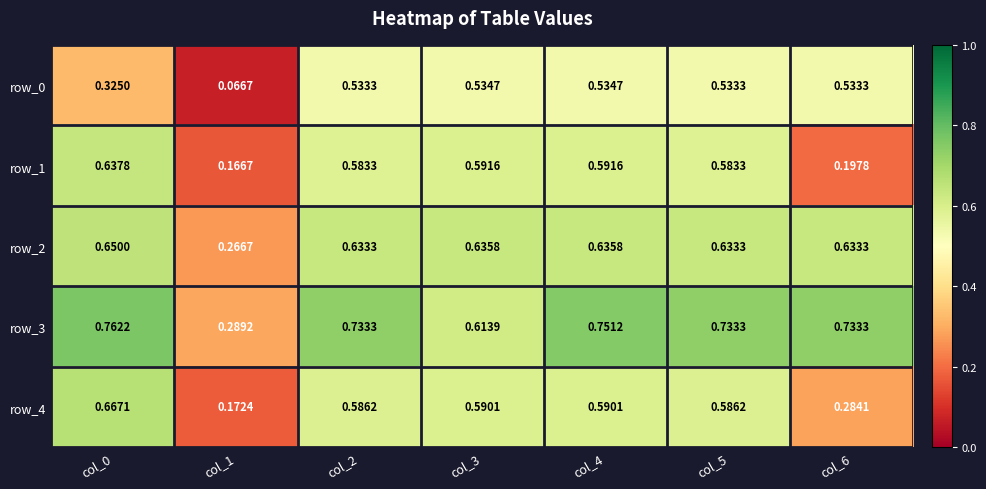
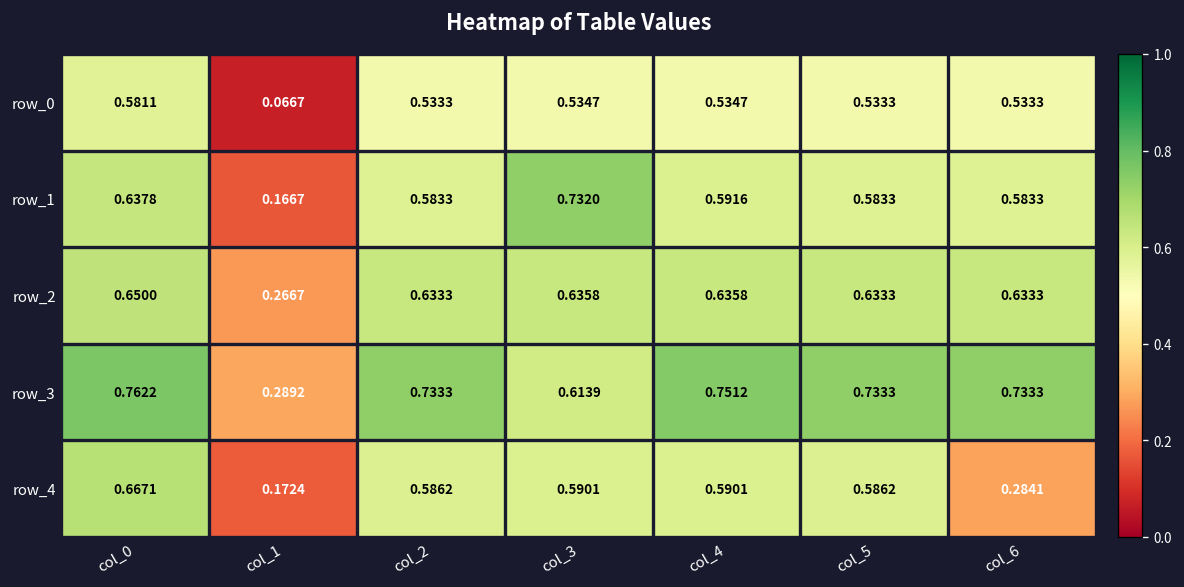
row_0, col_0: 0.3250 -> 0.5811
row_1, col_3: 0.5916 -> 0.7320
row_1, col_6: 0.1978 -> 0.5833
